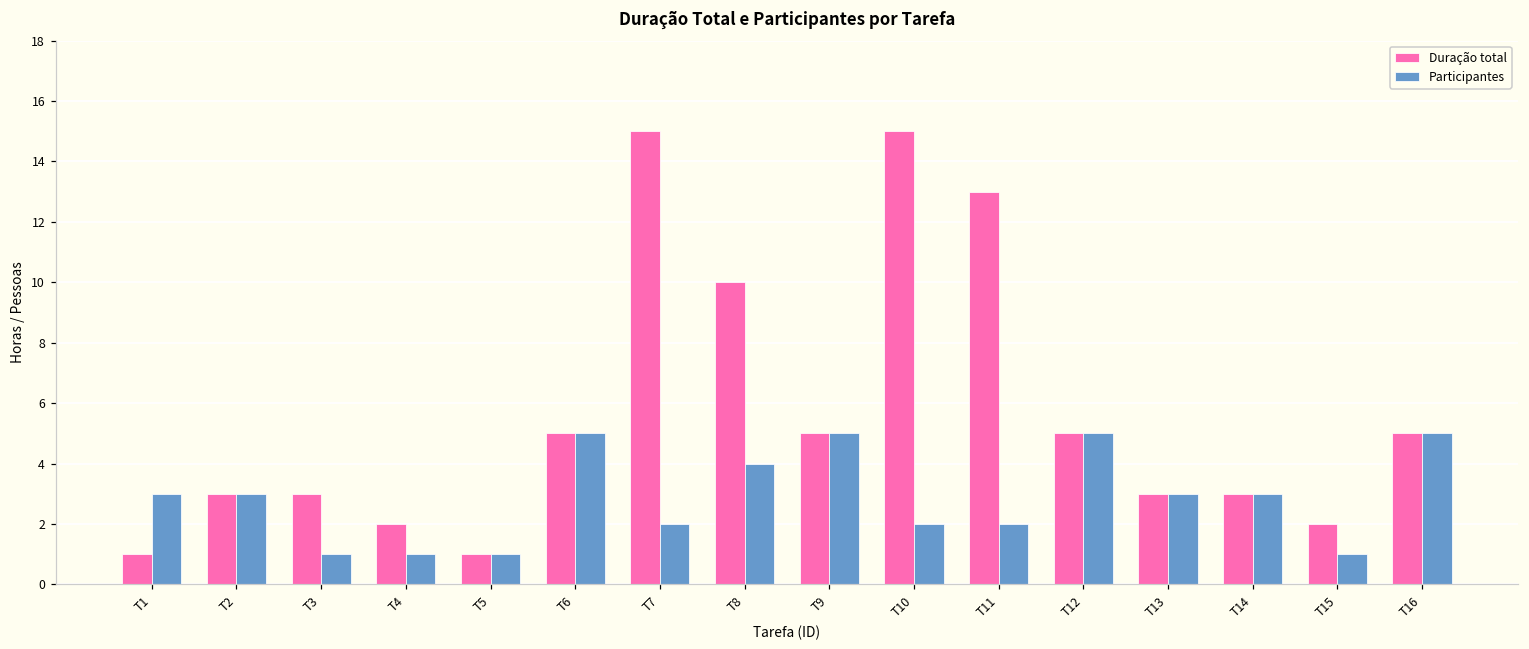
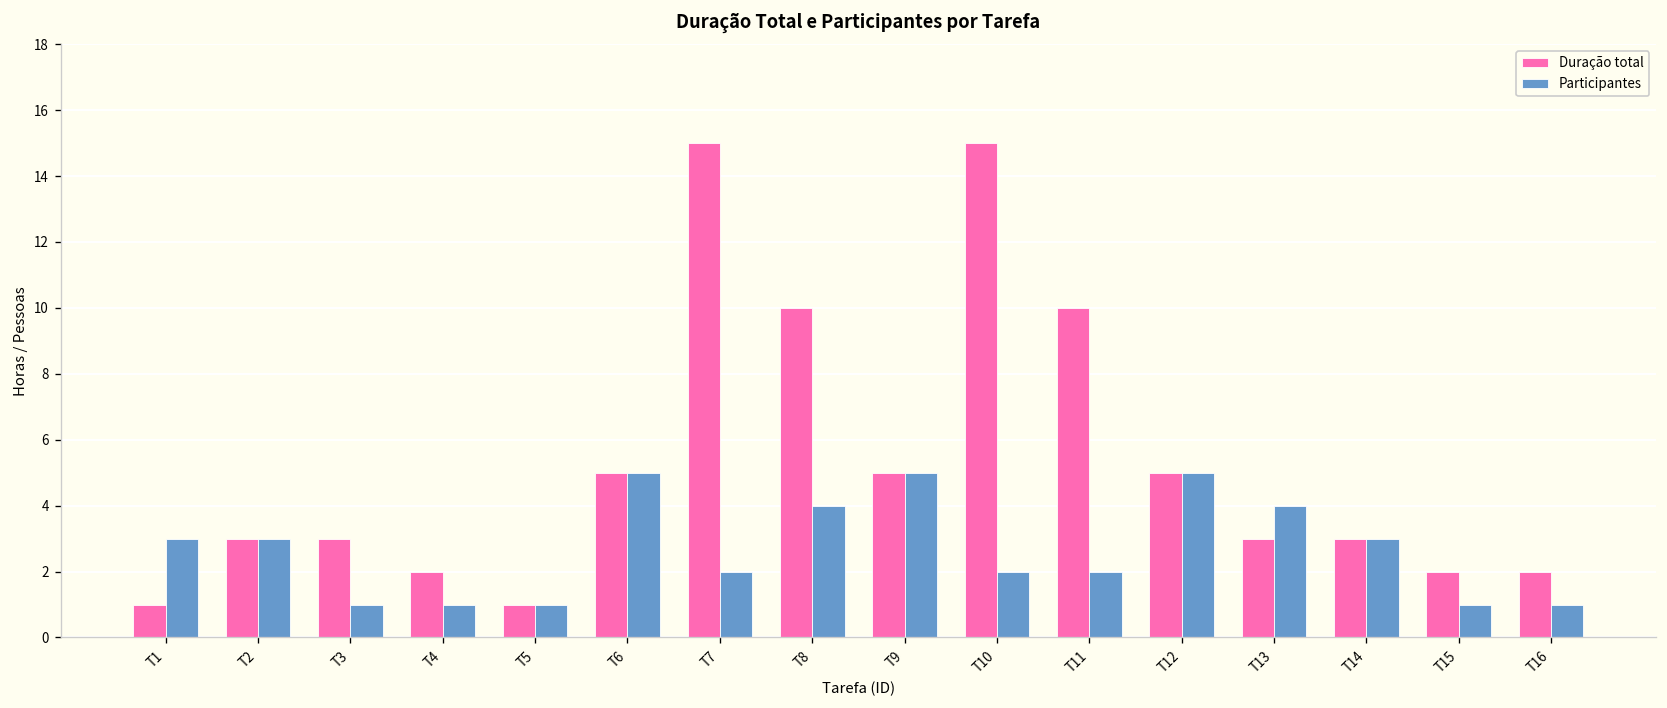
Duração total, T11: 13 -> 10
Participantes, T13: 3 -> 4
Duração total, T16: 5 -> 2
Participantes, T16: 5 -> 1
